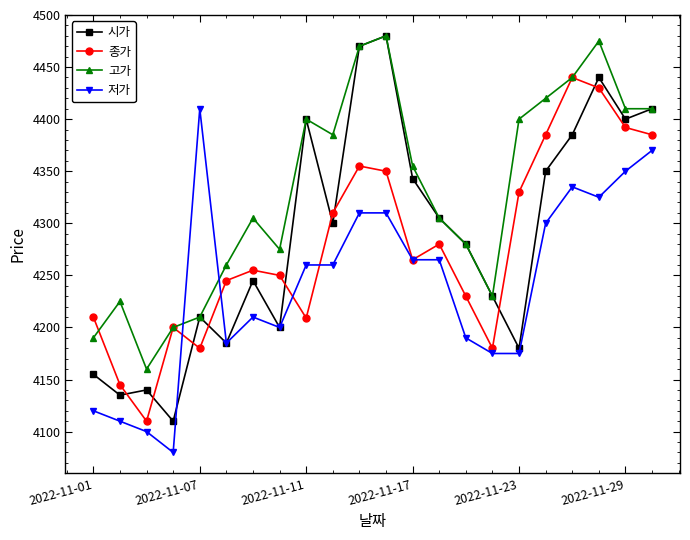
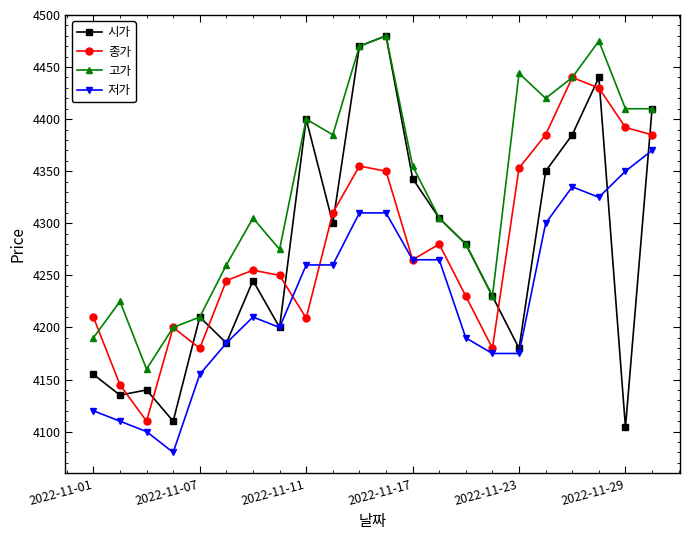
저가, 2022-11-07: 4410 -> 4155
종가, 2022-11-23: 4330 -> 4353
고가, 2022-11-23: 4400 -> 4444
시가, 2022-11-29: 4400 -> 4104
